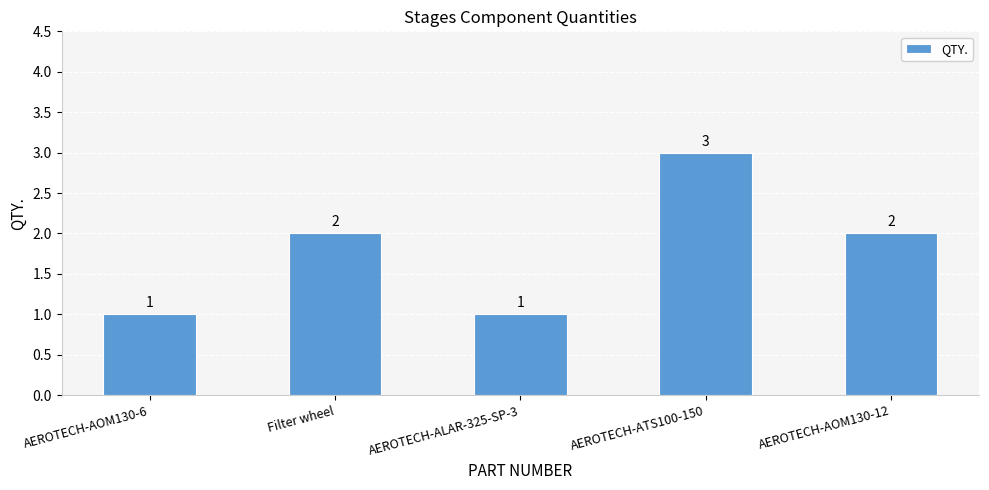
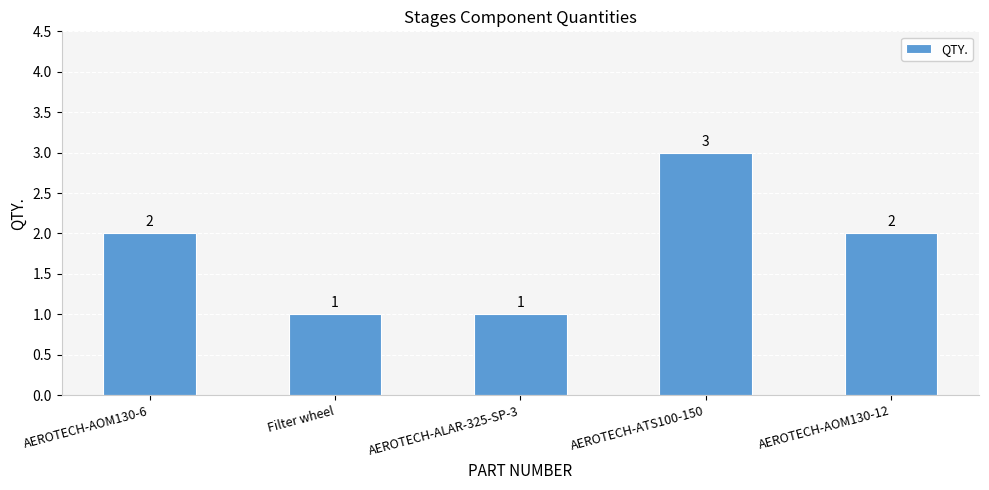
AEROTECH-AOM130-6: 1 -> 2
Filter wheel: 2 -> 1
